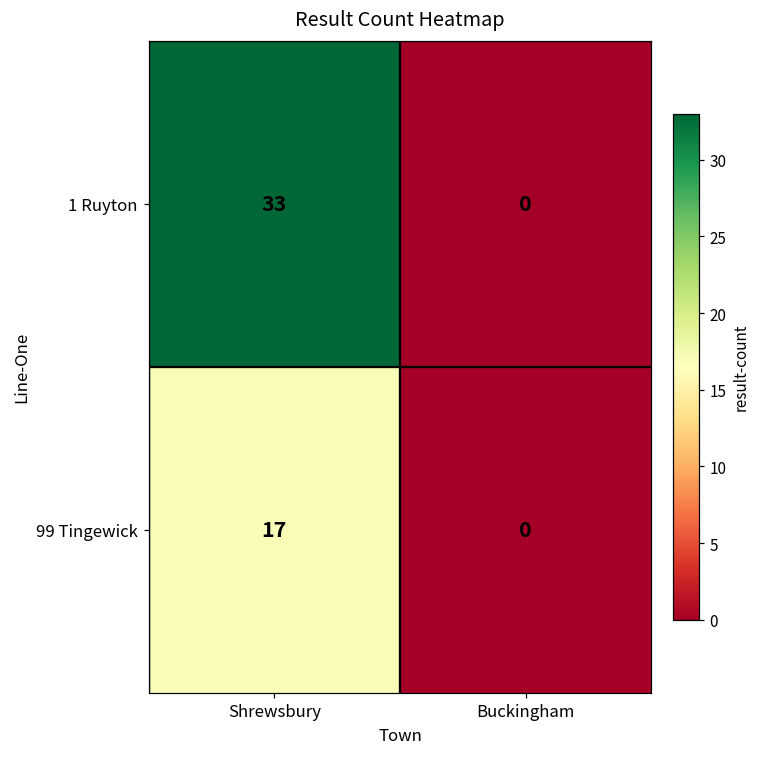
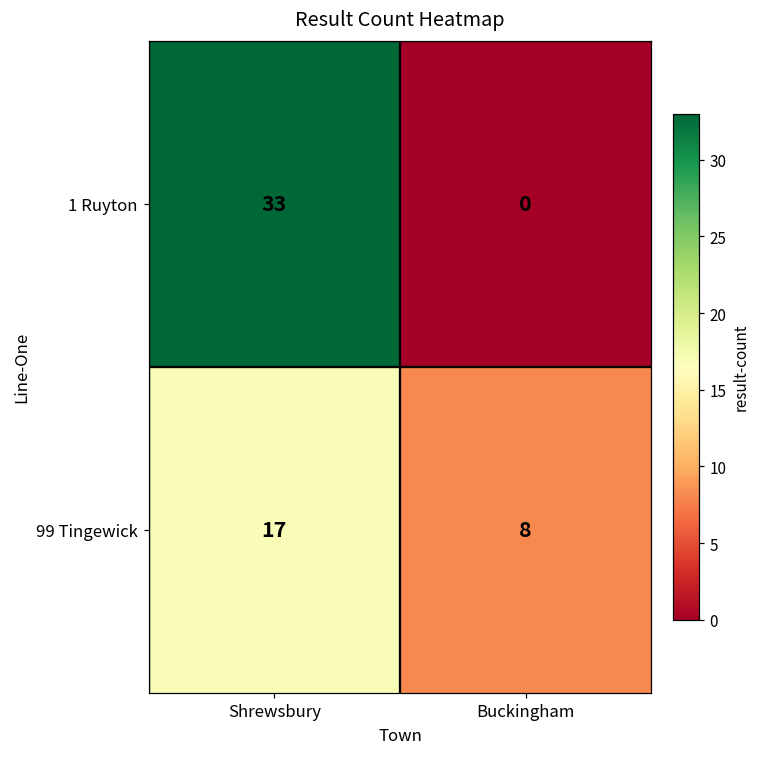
99 Tingewick, Buckingham: 0 -> 8
